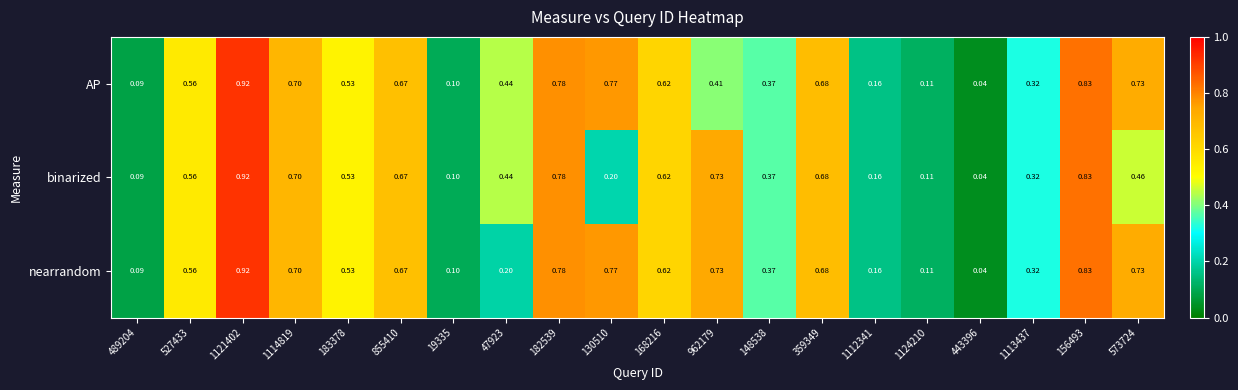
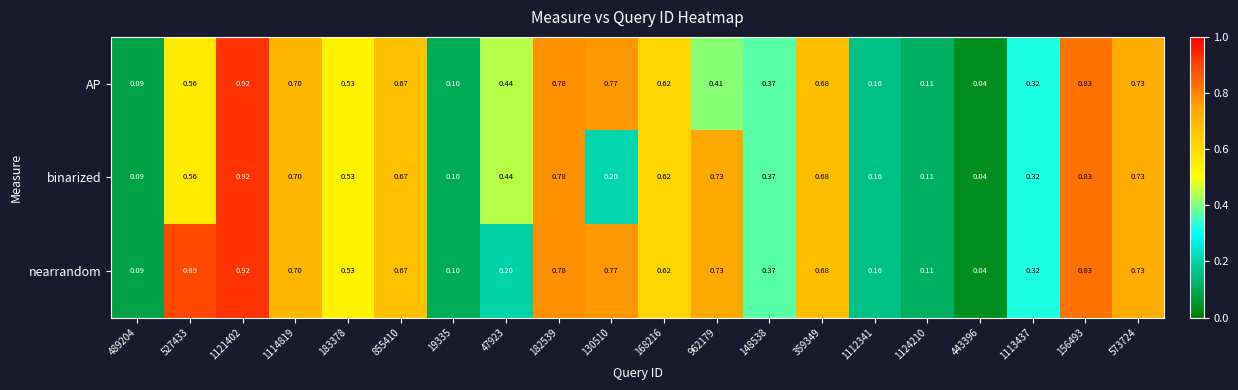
binarized, 573724: 0.46 -> 0.73
nearrandom, 527433: 0.56 -> 0.89
